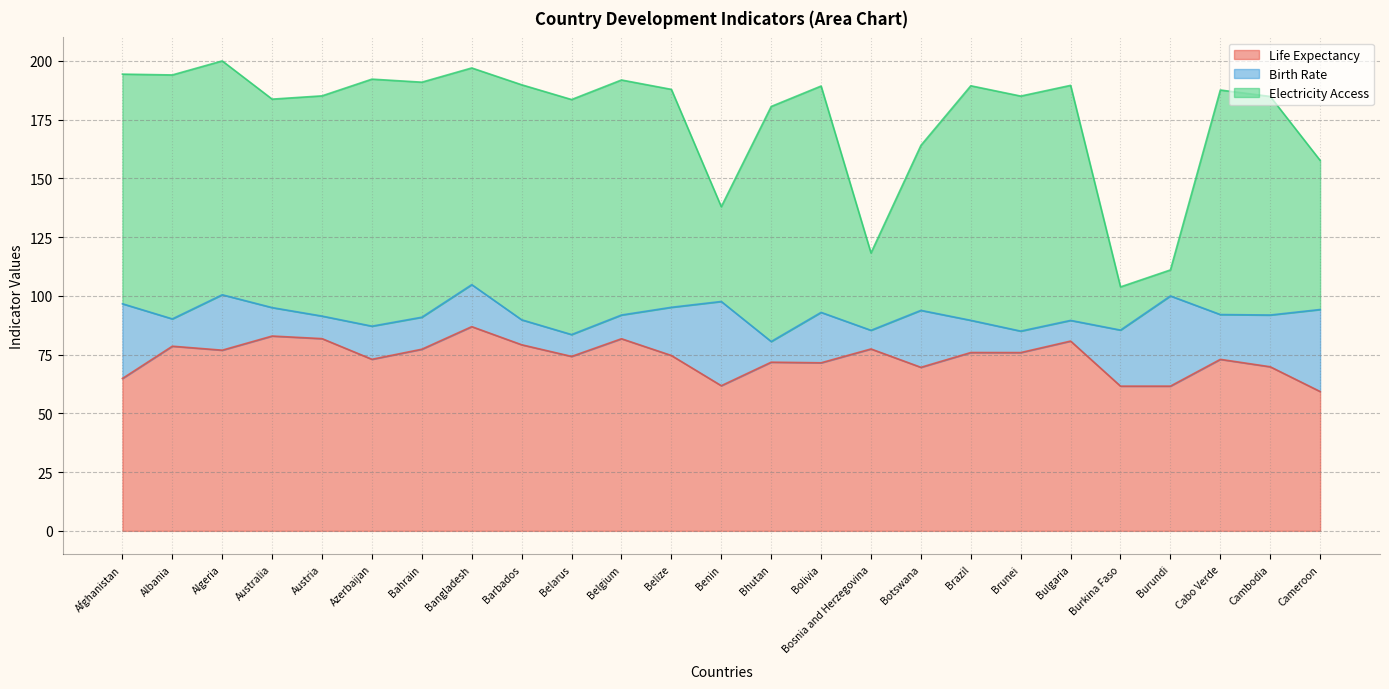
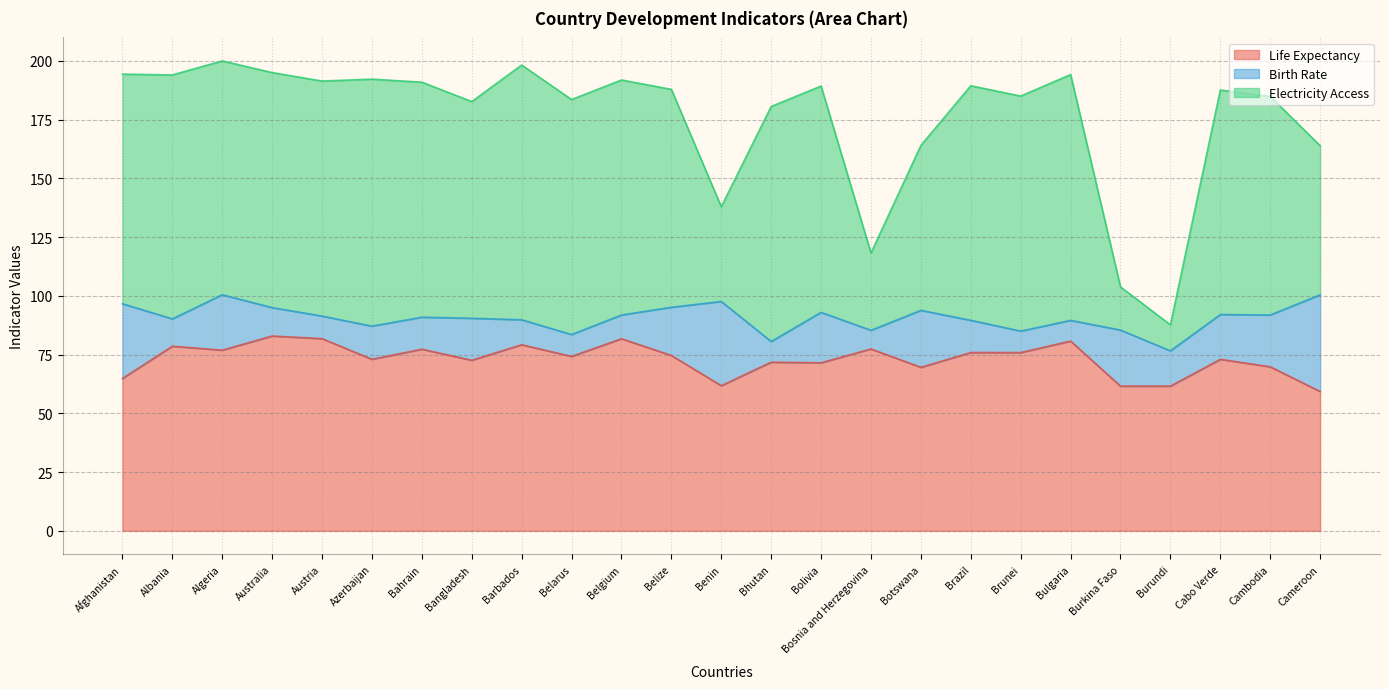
Electricity Access, Australia: 89 -> 100
Electricity Access, Austria: 94 -> 100
Life Expectancy, Bangladesh: 87 -> 73
Electricity Access, Barbados: 100 -> 108
Electricity Access, Bulgaria: 100 -> 105
Birth Rate, Burundi: 38 -> 15
Birth Rate, Cameroon: 35 -> 41
